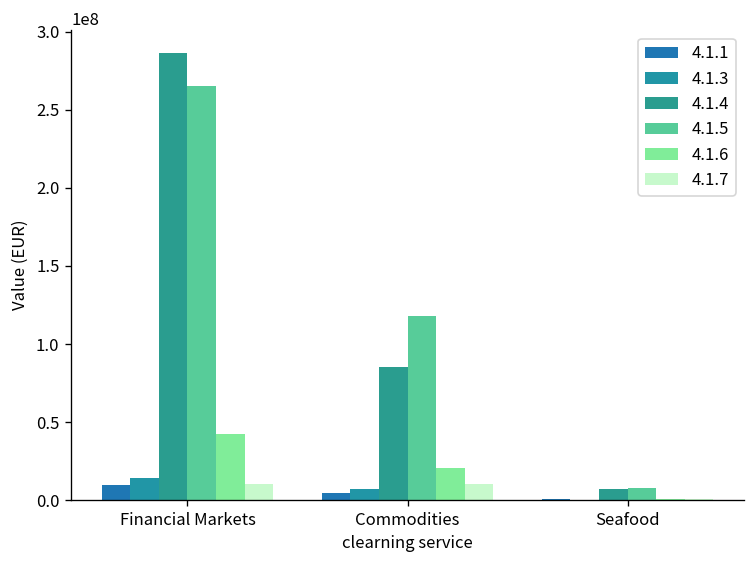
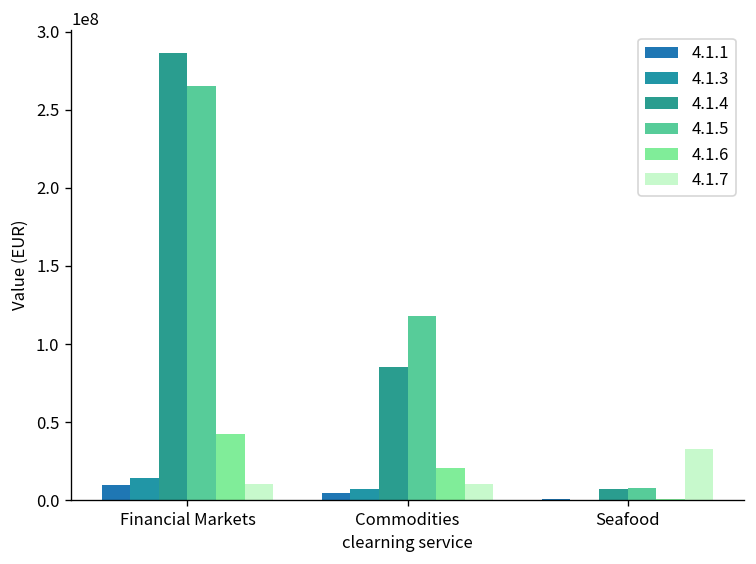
4.1.7, Seafood: 0 -> 33000000
